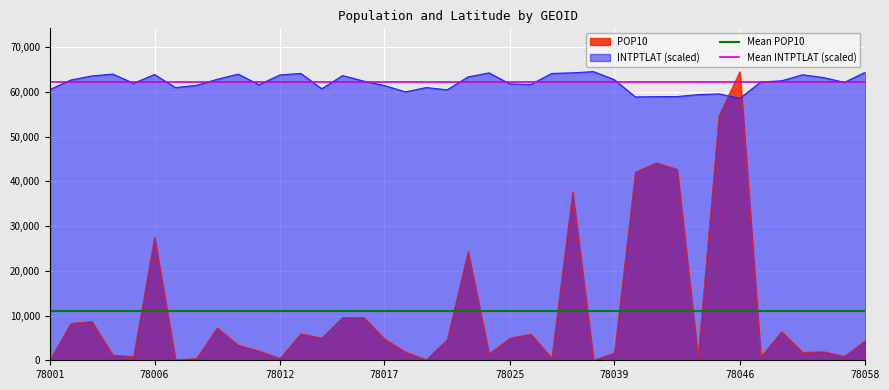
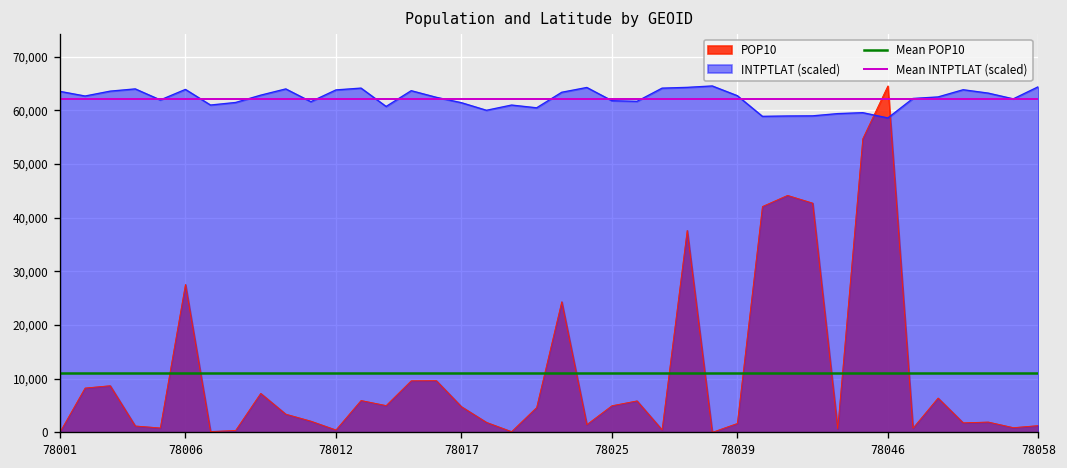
INTPTLAT (scaled), 78001: 61,000 -> 64,000
POP10, 78058: 4,000 -> 1,000
